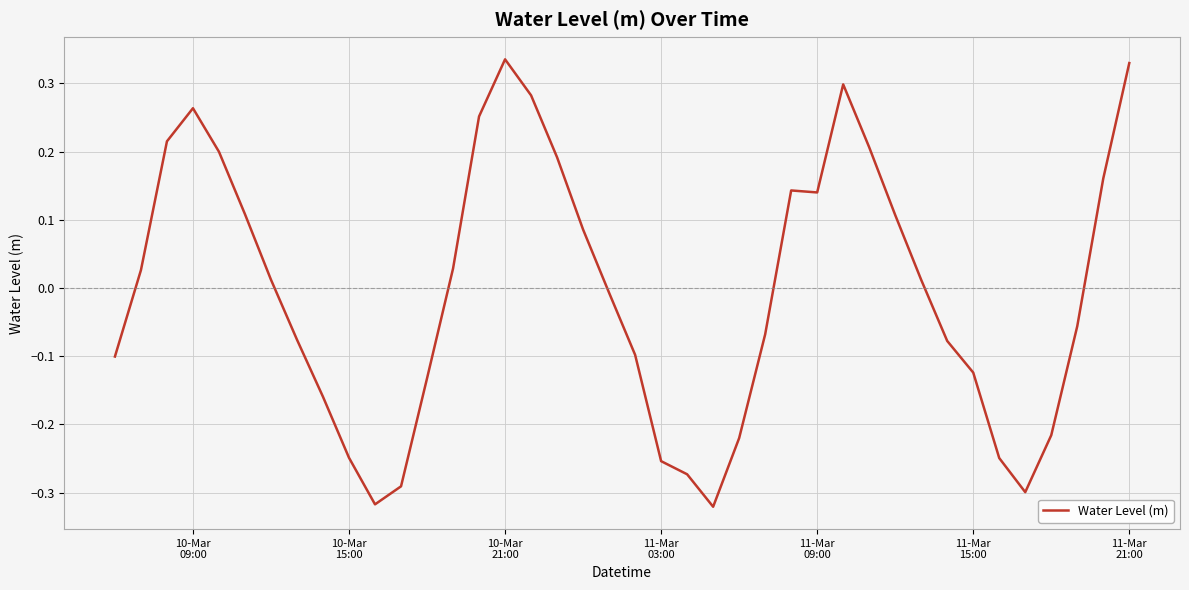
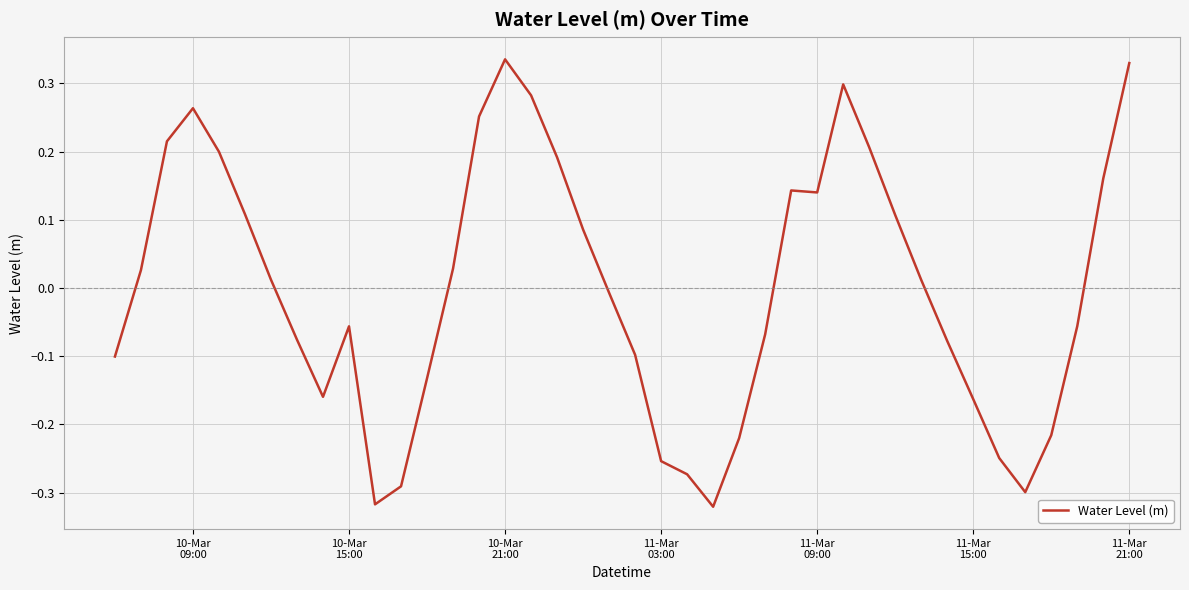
10-Mar 15:00: -0.25 -> -0.06
11-Mar 15:00: -0.12 -> -0.16
